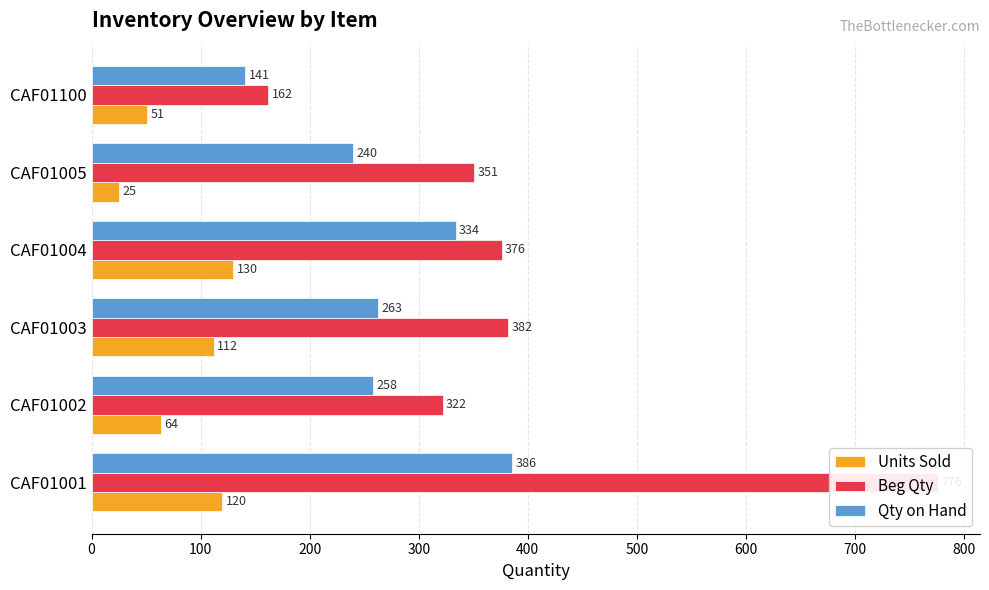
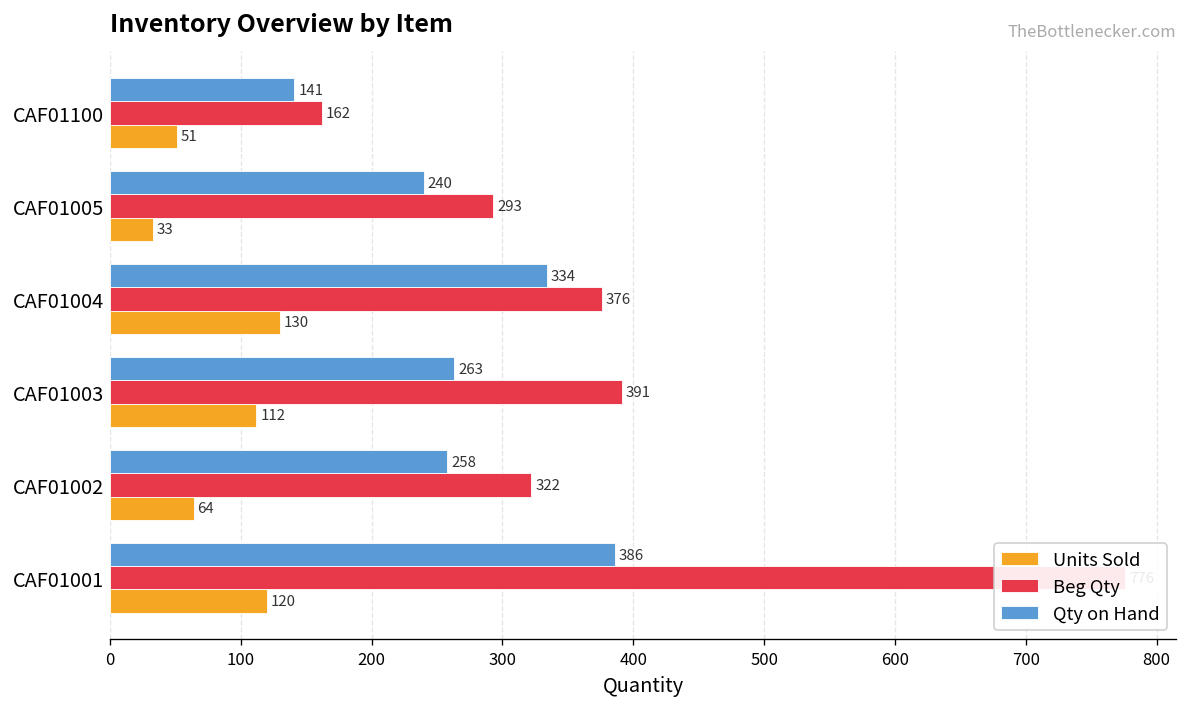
Beg Qty, CAF01005: 351 -> 293
Units Sold, CAF01005: 25 -> 33
Beg Qty, CAF01003: 382 -> 391
